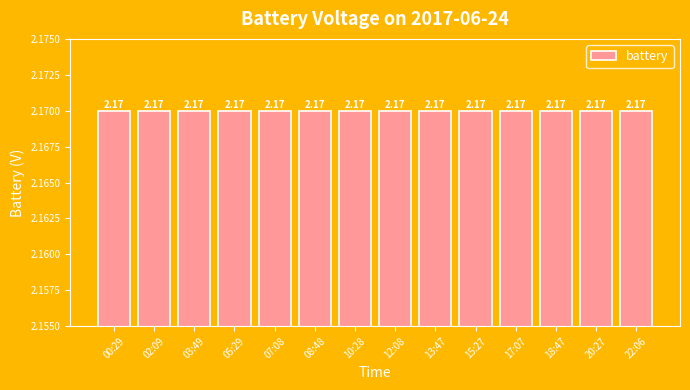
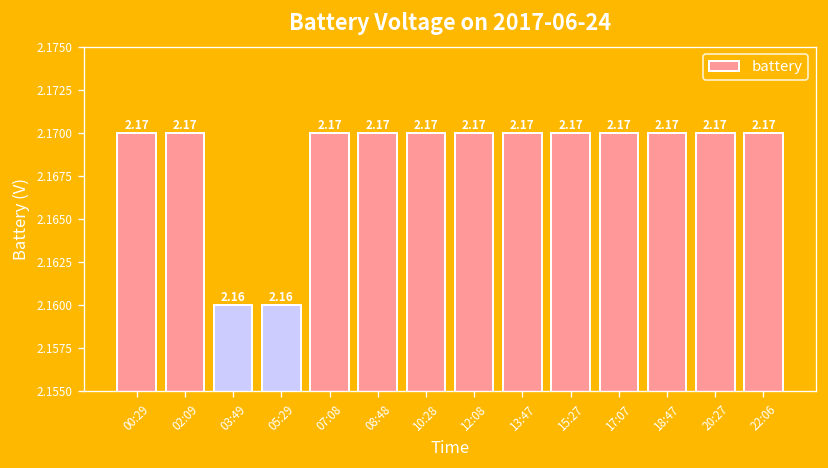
03:49: 2.17 -> 2.16
05:29: 2.17 -> 2.16
